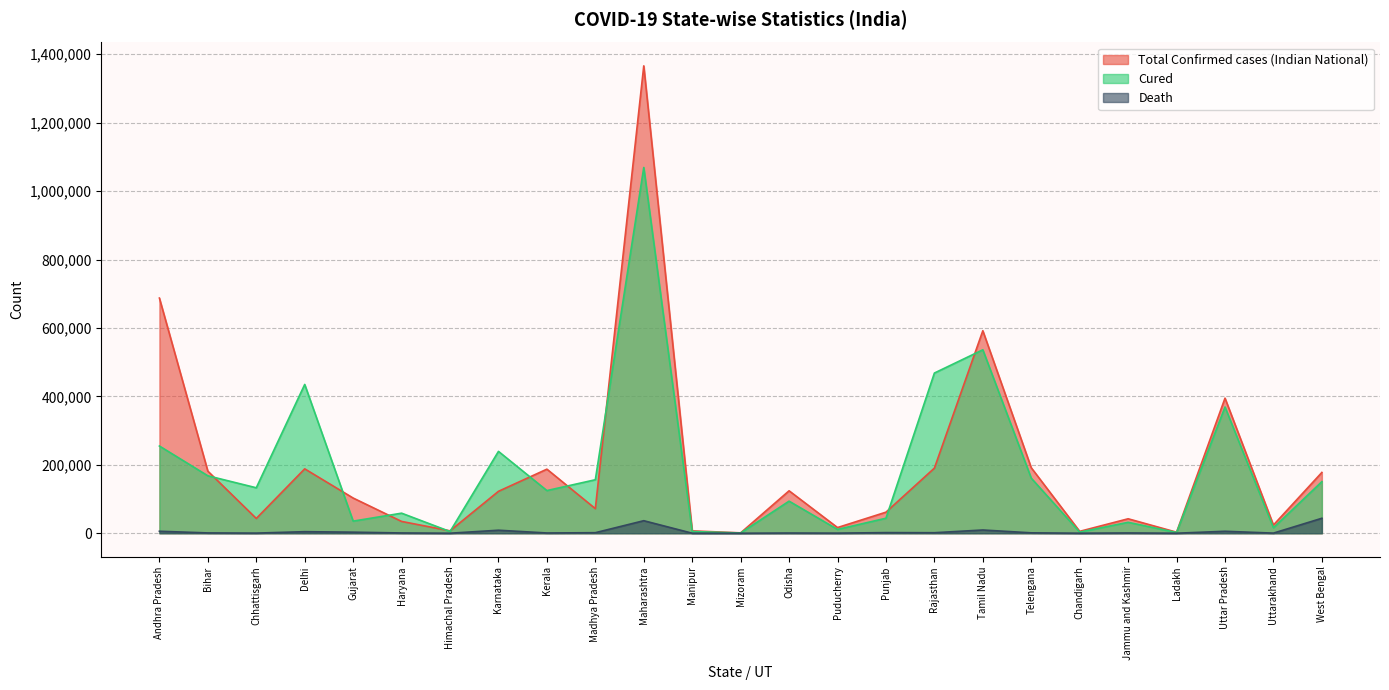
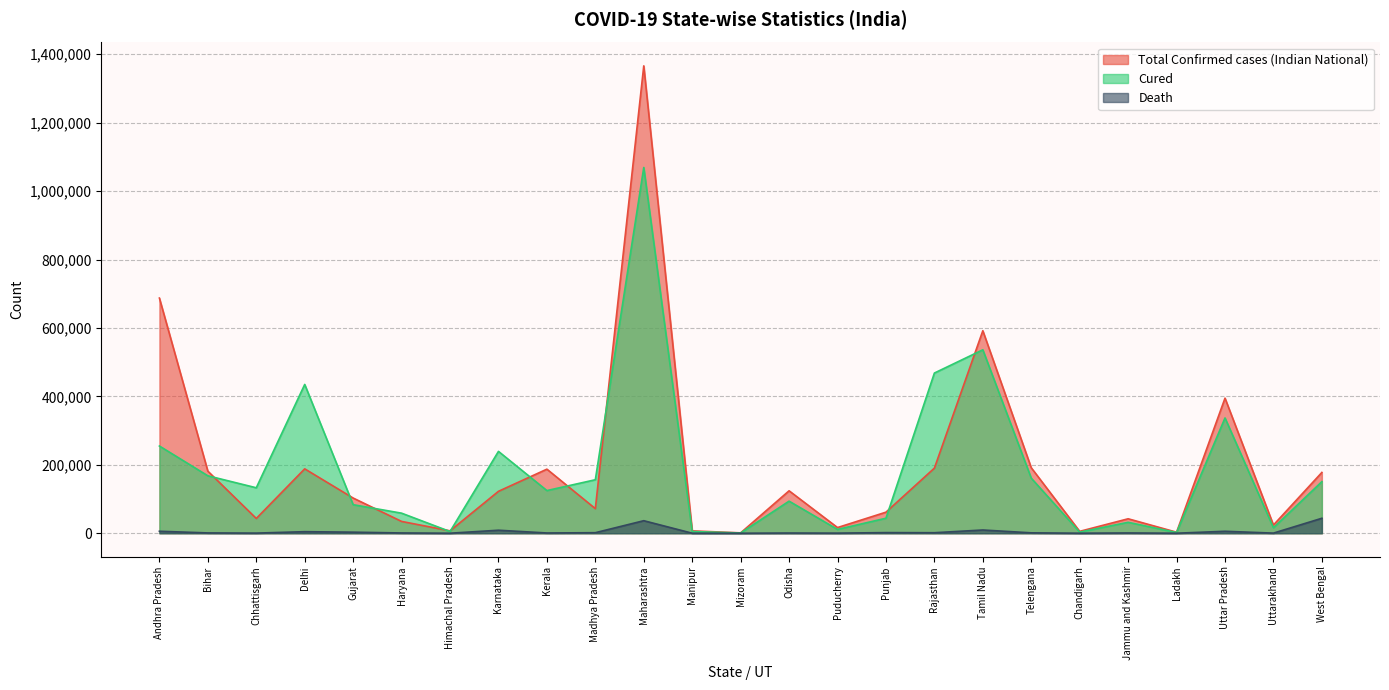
Cured, Gujarat: 40,000 -> 80,000
Cured, Uttar Pradesh: 370,000 -> 340,000
